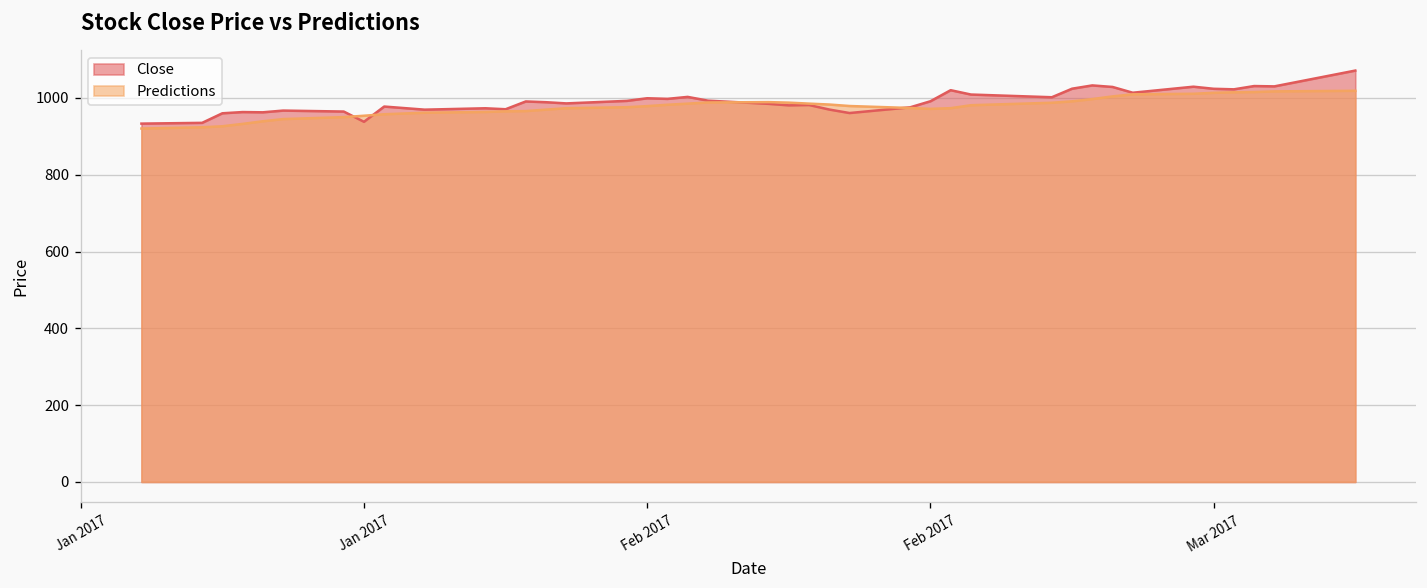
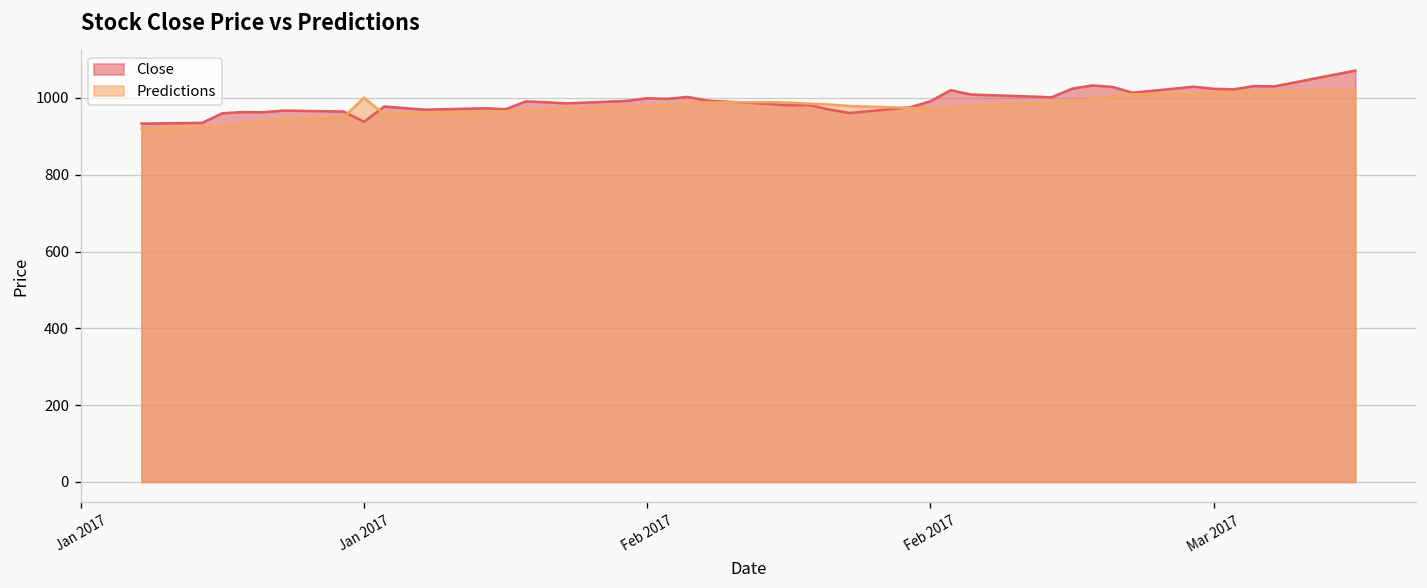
Predictions, Jan 2017: 950 -> 1000
